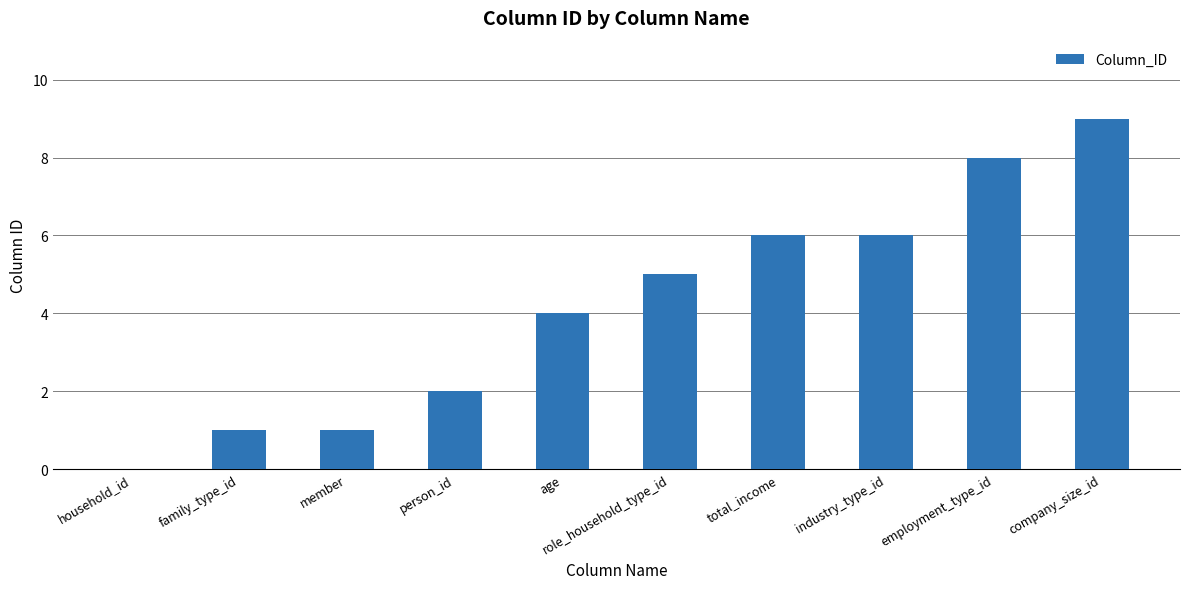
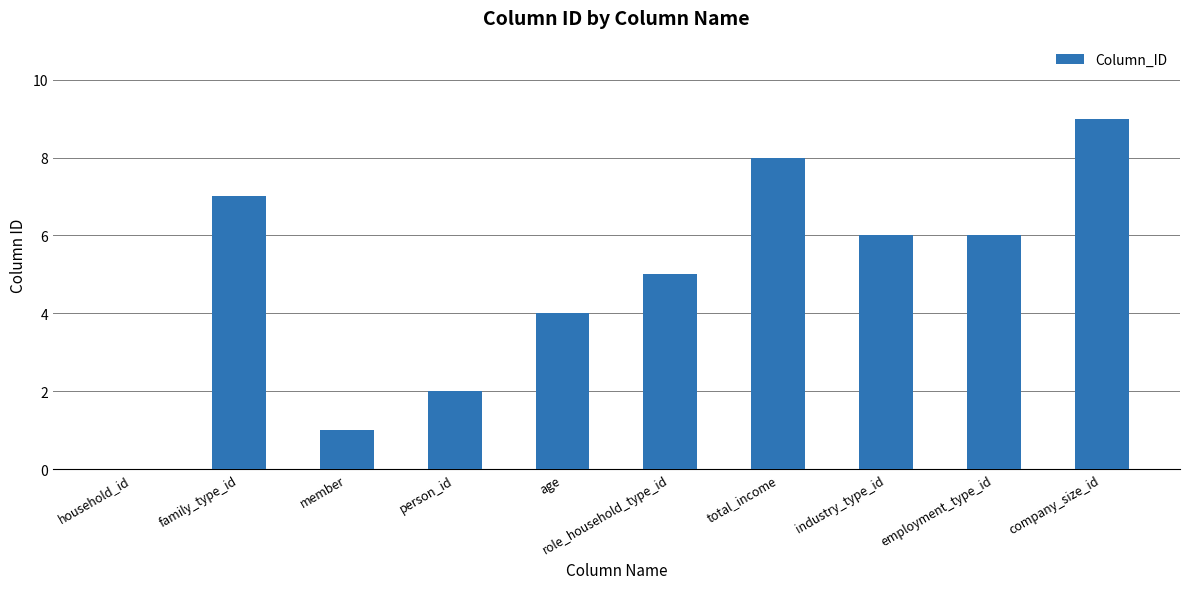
family_type_id: 1 -> 7
total_income: 6 -> 8
employment_type_id: 8 -> 6
